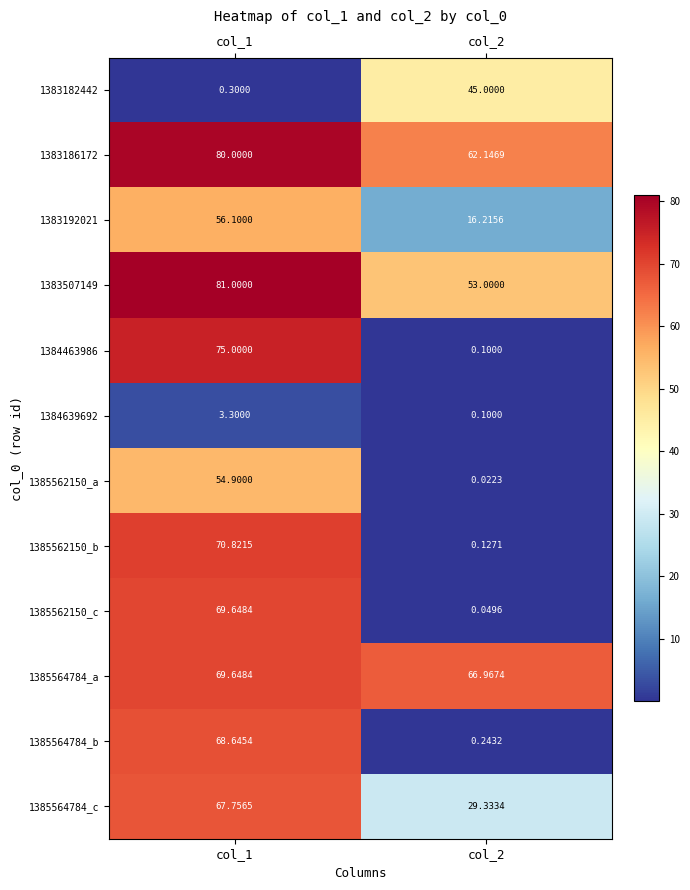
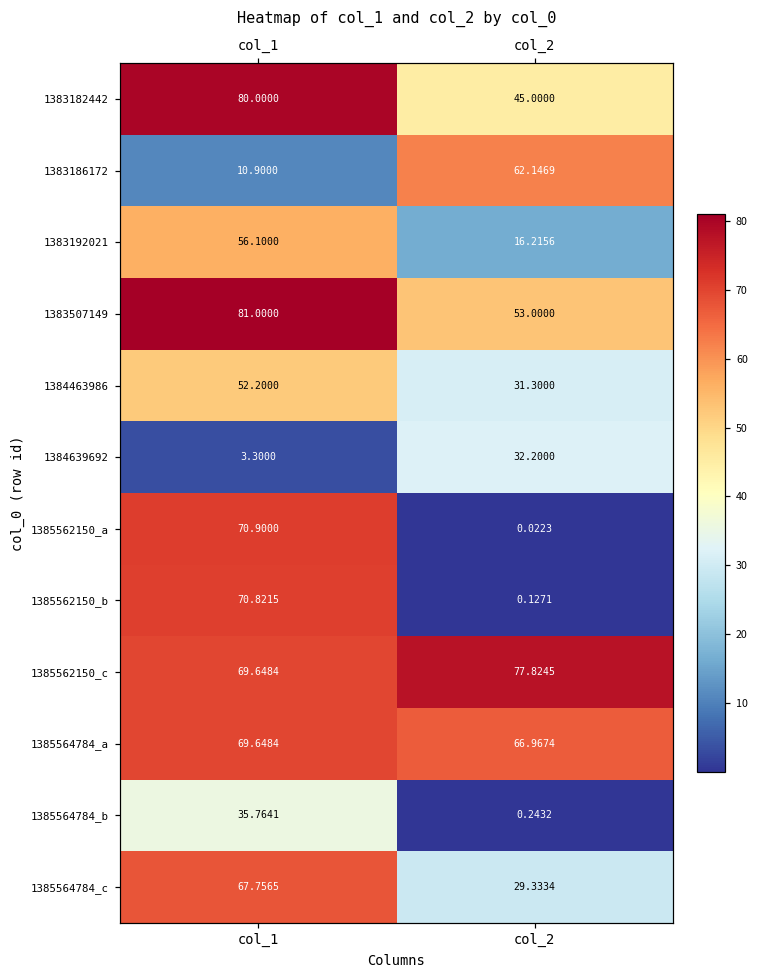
1383182442, col_1: 0.3000 -> 80.0000
1383186172, col_1: 80.0000 -> 10.9000
1384463986, col_1: 75.0000 -> 52.2000
1384463986, col_2: 0.1000 -> 31.3000
1384639692, col_2: 0.1000 -> 32.2000
1385562150_a, col_1: 54.9000 -> 70.9000
1385562150_c, col_2: 0.0496 -> 77.8245
1385564784_b, col_1: 68.6454 -> 35.7641
